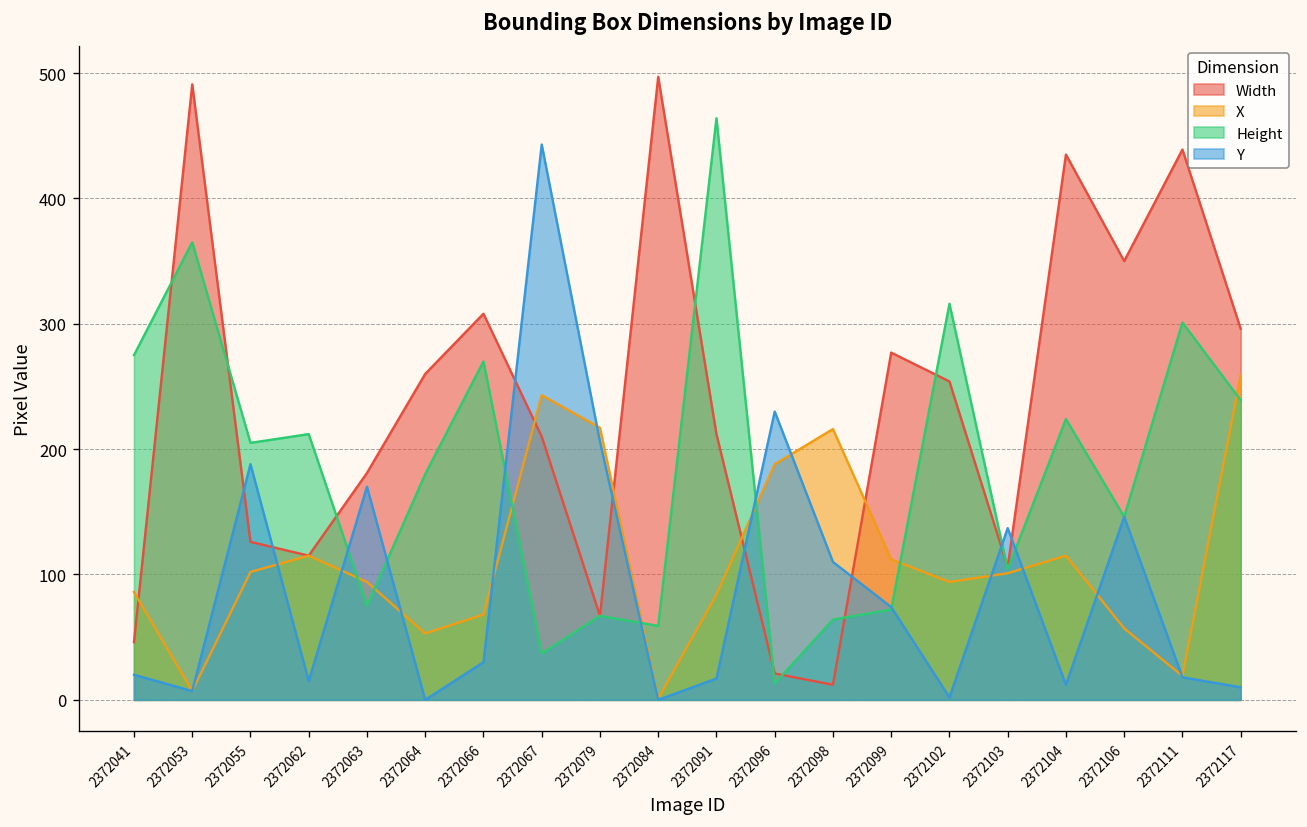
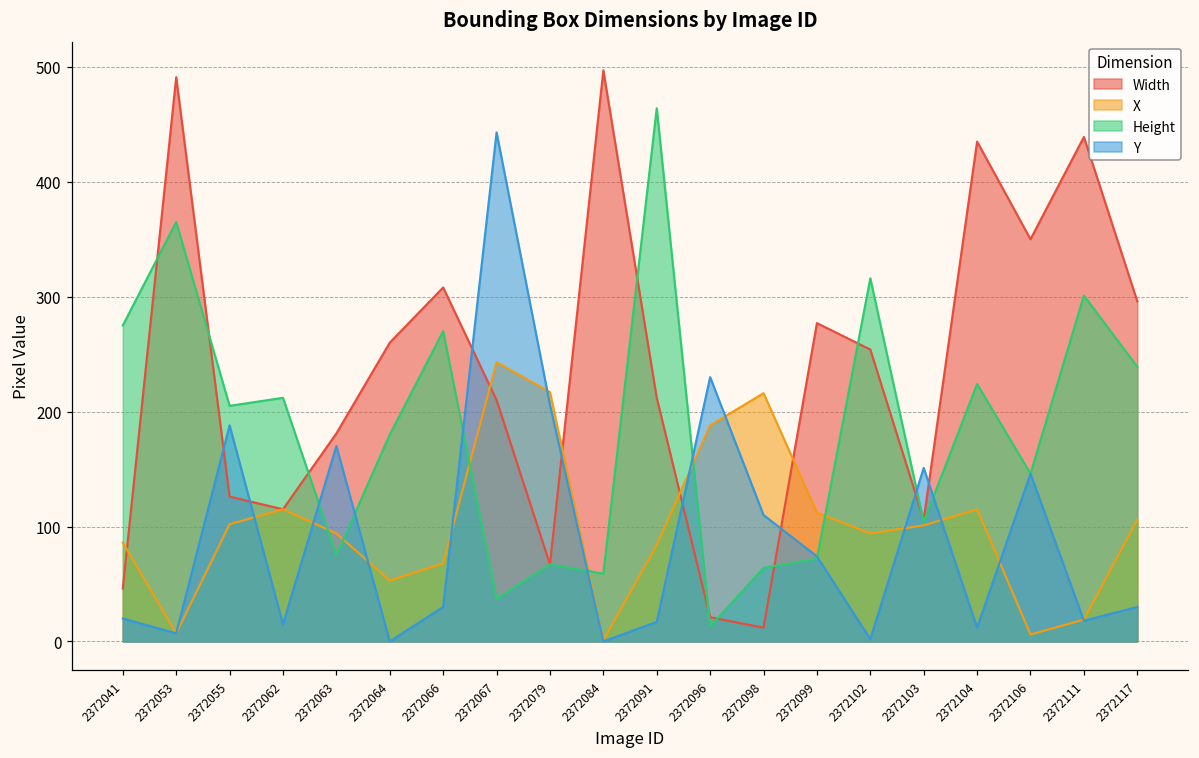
Y, 2372103: 137 -> 151
X, 2372106: 57 -> 6
X, 2372117: 259 -> 106
Y, 2372117: 10 -> 30
